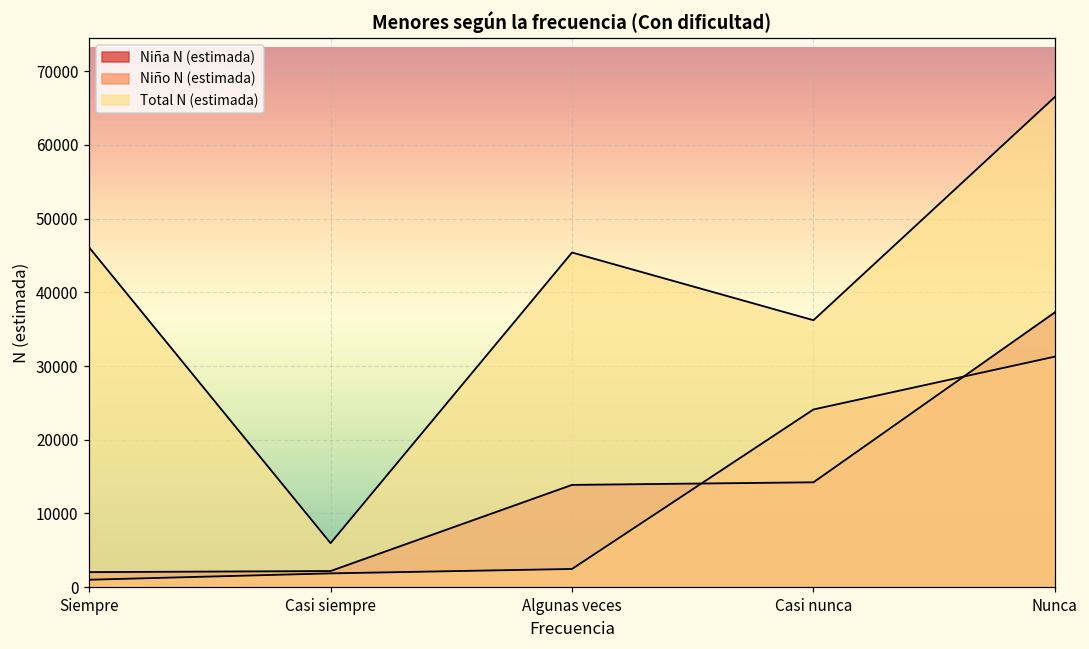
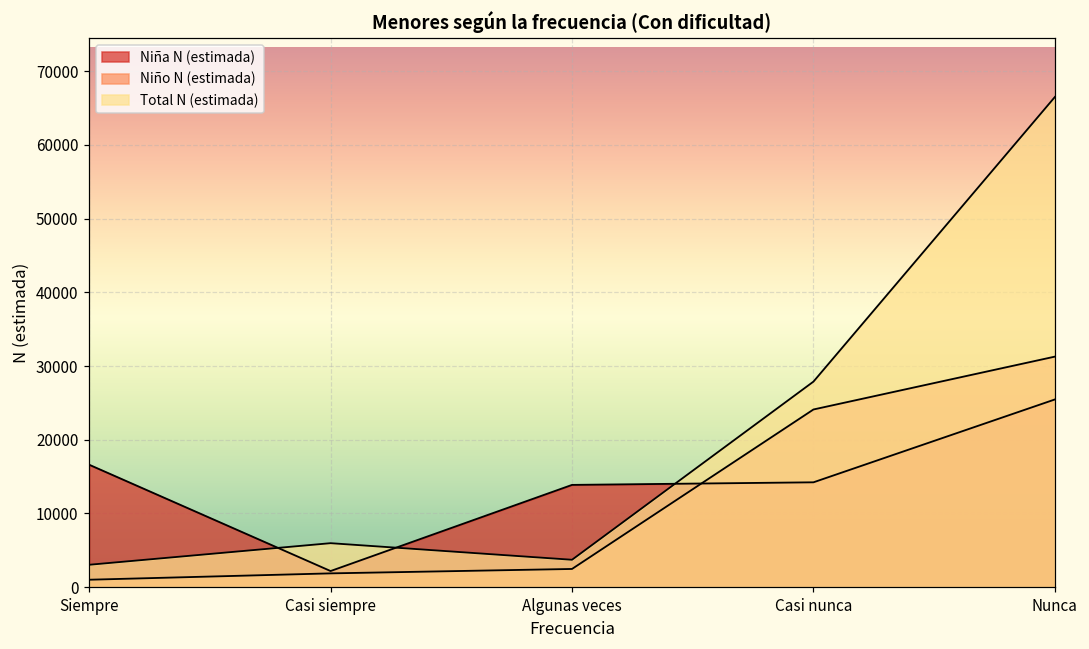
Niña N (estimada), Siempre: 2000 -> 17000
Total N (estimada), Siempre: 46000 -> 3000
Total N (estimada), Algunas veces: 45000 -> 4000
Total N (estimada), Casi nunca: 36000 -> 28000
Niña N (estimada), Nunca: 37000 -> 25000
